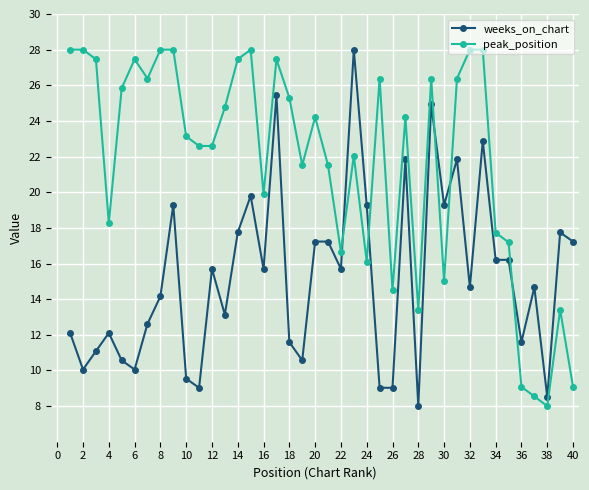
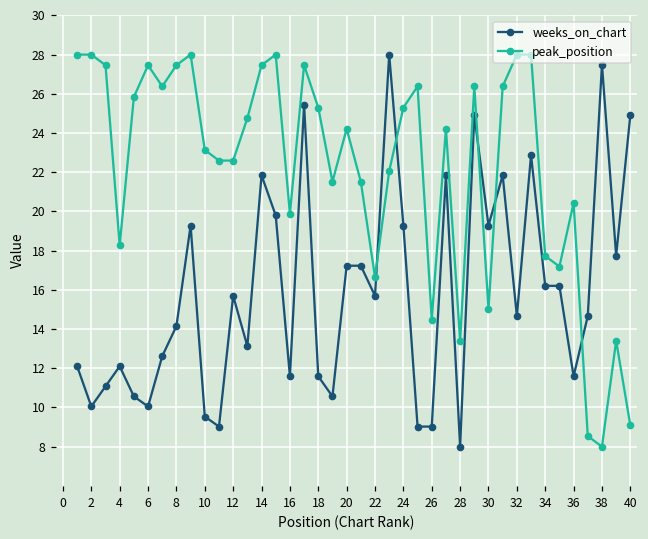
peak_position, 8: 28.0 -> 27.5
weeks_on_chart, 14: 17.7 -> 21.8
weeks_on_chart, 16: 15.7 -> 11.6
peak_position, 24: 16.1 -> 25.3
peak_position, 36: 9.1 -> 20.4
weeks_on_chart, 38: 8.5 -> 27.5
weeks_on_chart, 40: 17.2 -> 24.9
